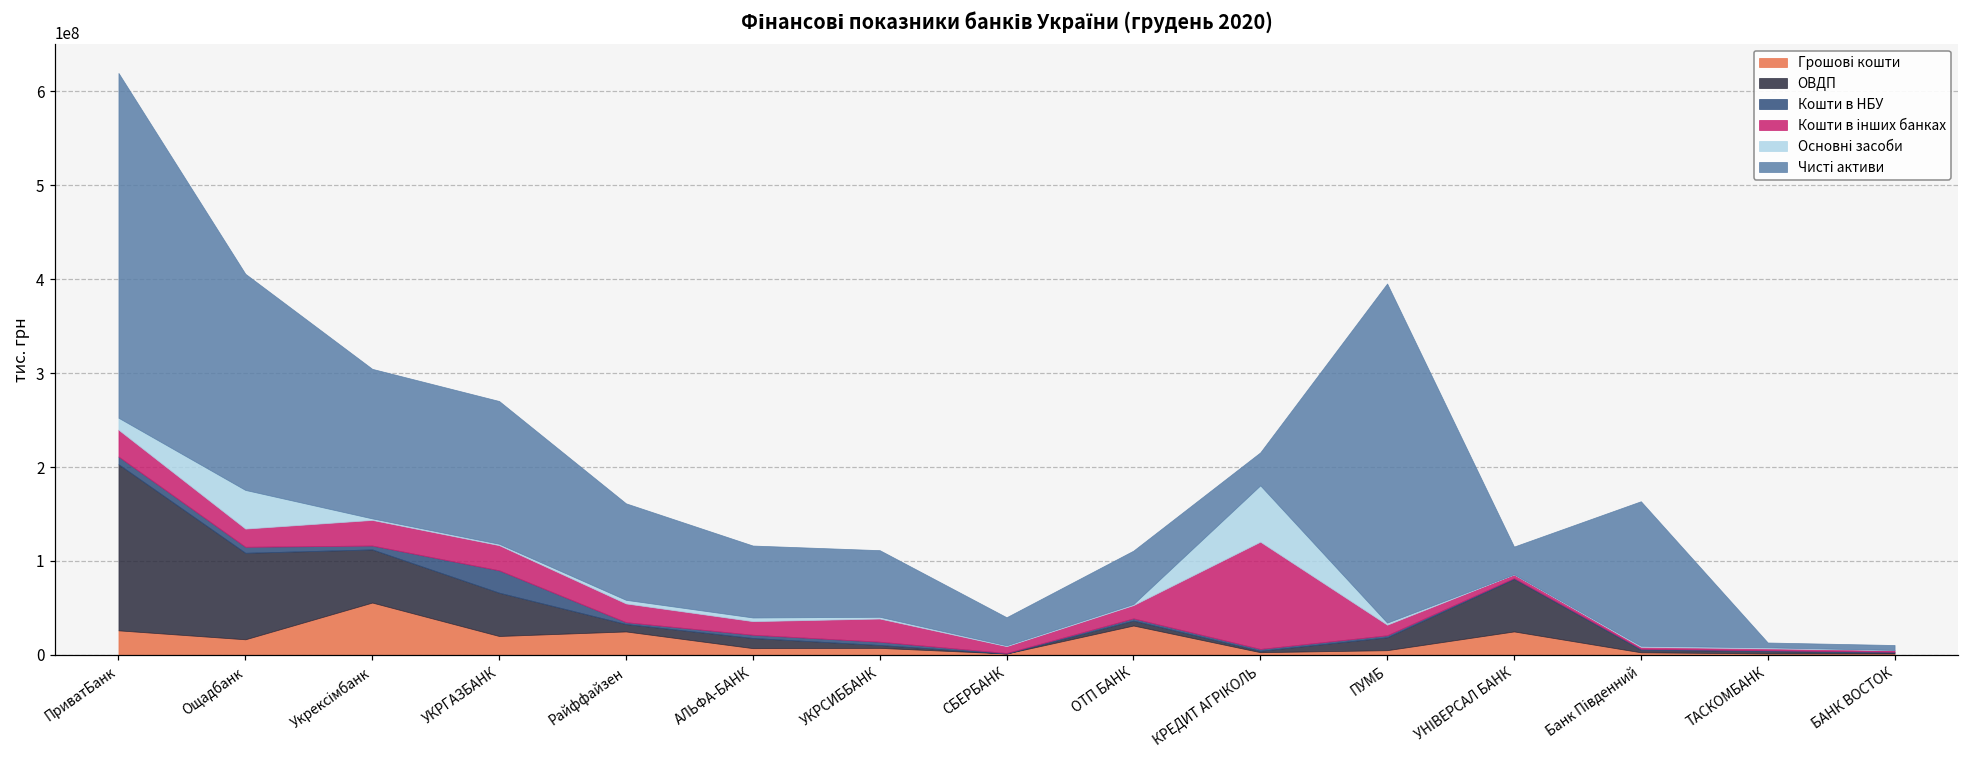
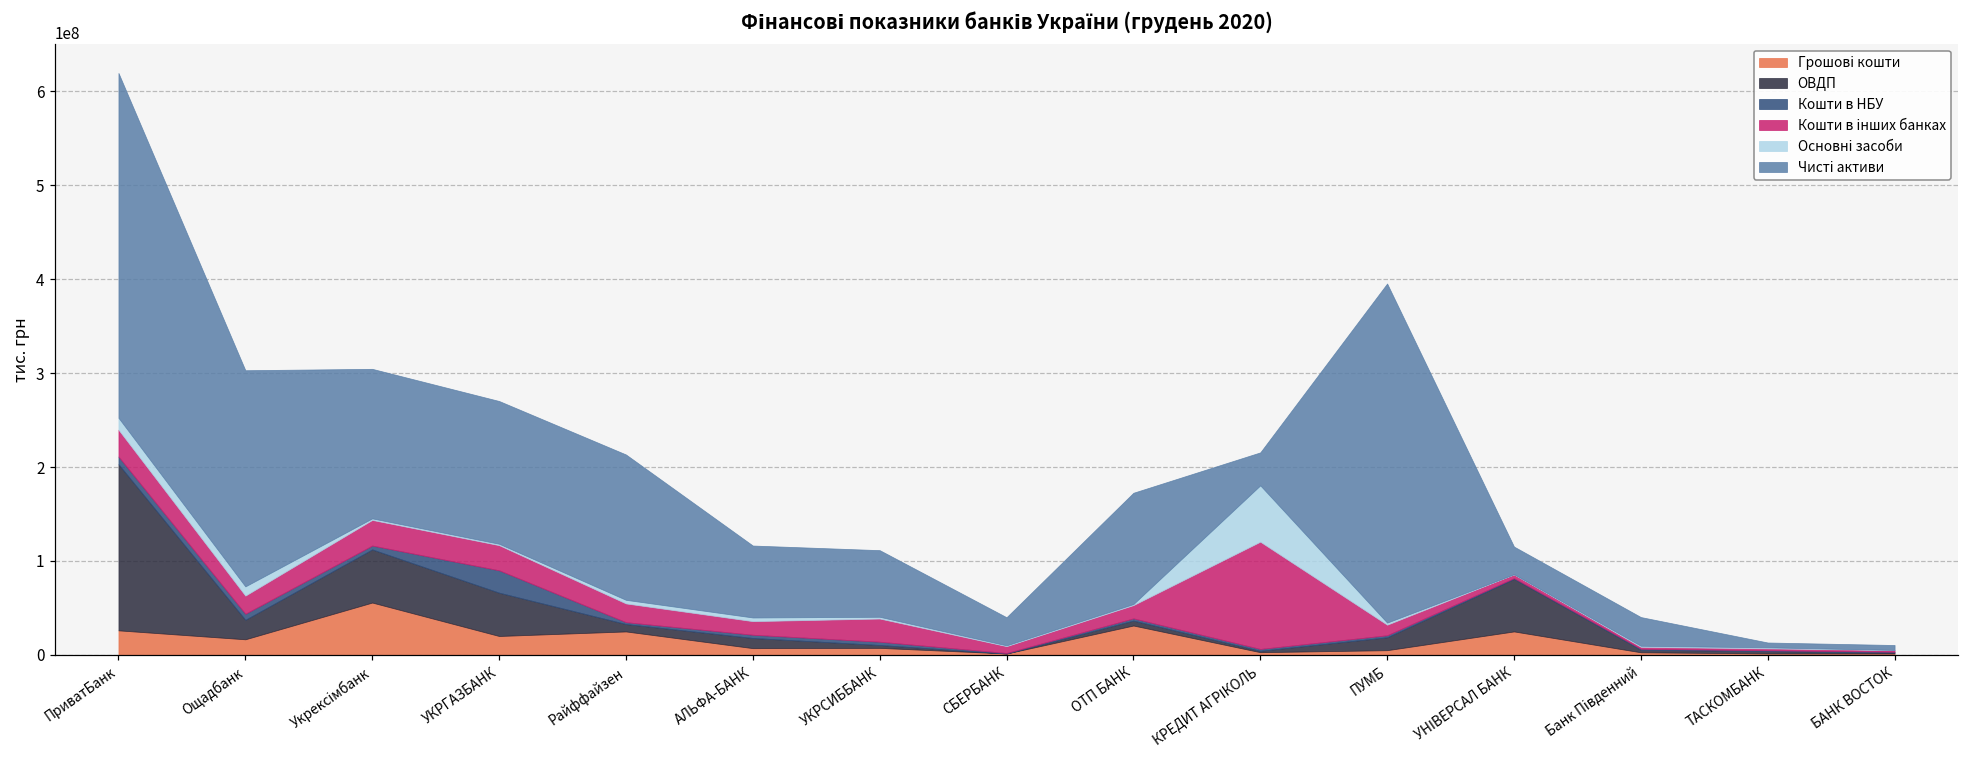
ОВДП, Ощадбанк: 90000000 -> 20000000
Основні засоби, Ощадбанк: 40000000 -> 10000000
Чисті активи, Райффайзен: 100000000 -> 150000000
Чисті активи, ОТП БАНК: 60000000 -> 120000000
Чисті активи, Банк Південний: 150000000 -> 30000000
